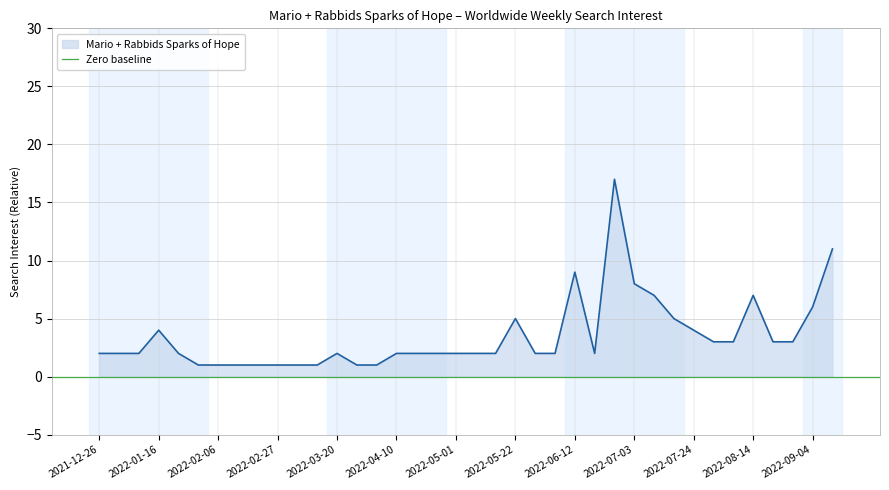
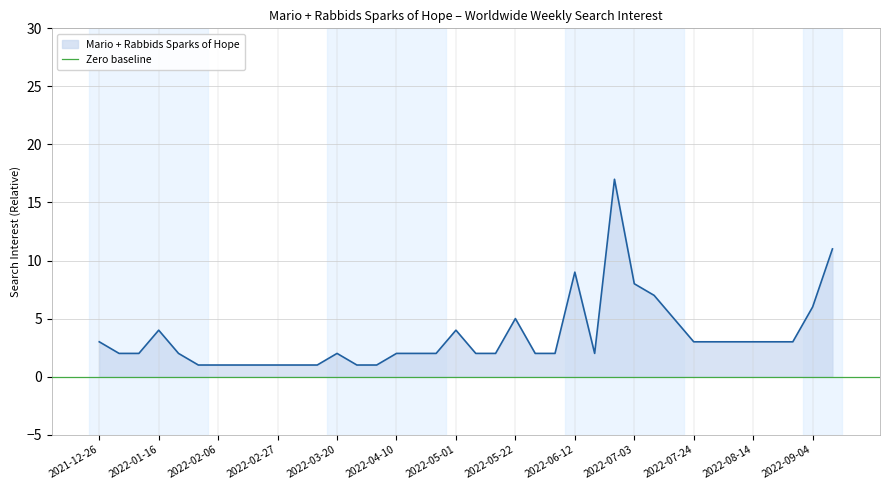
2021-12-26: 2 -> 3
2022-05-01: 2 -> 4
2022-07-24: 4 -> 3
2022-08-14: 7 -> 3
